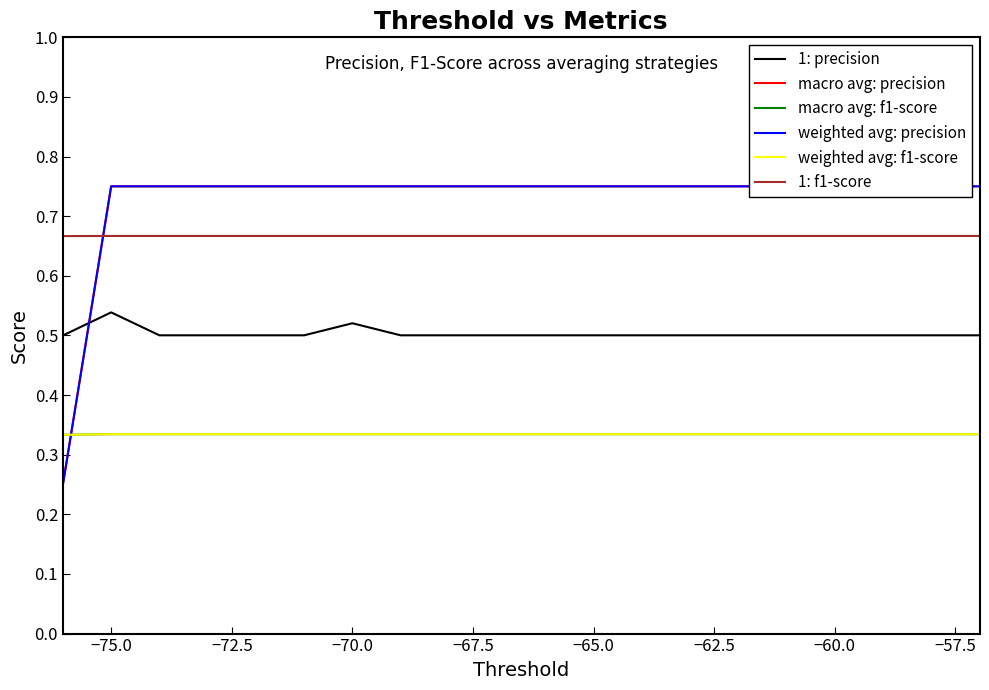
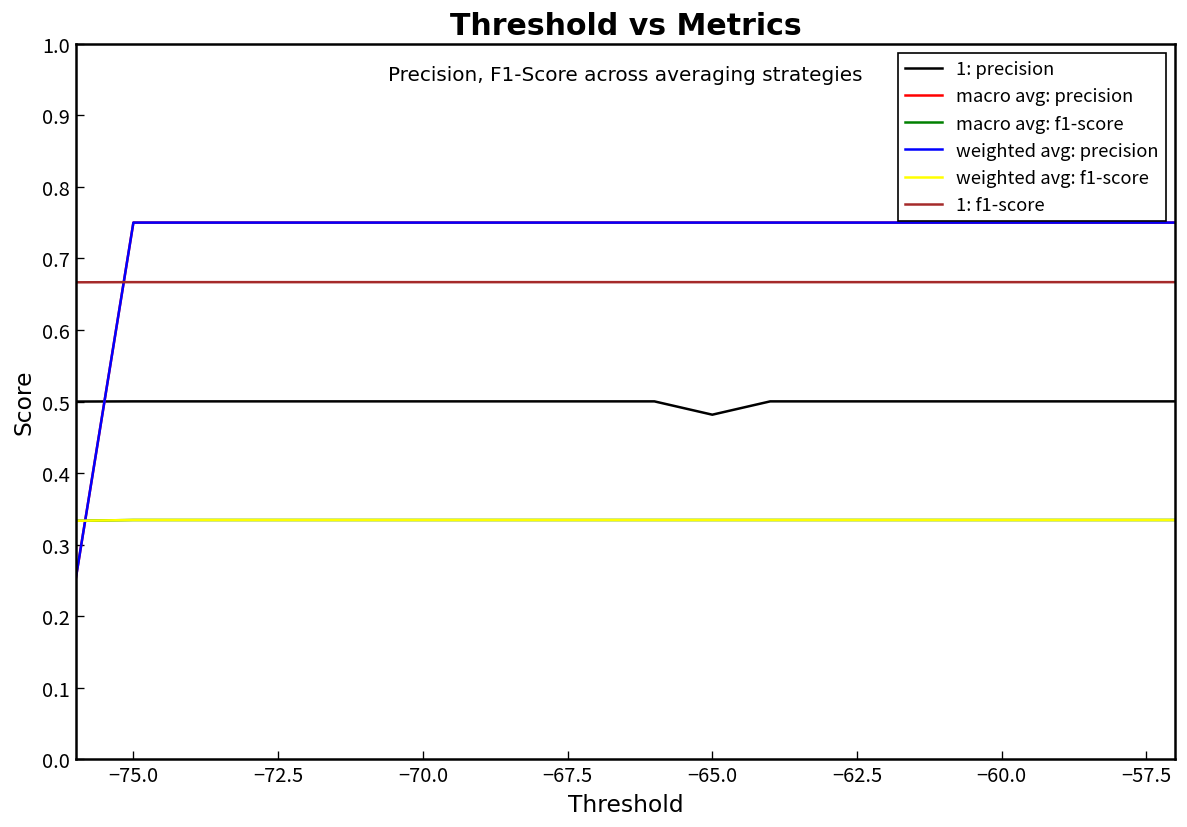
1: precision, −75.0: 0.54 -> 0.50
1: precision, −70.0: 0.52 -> 0.50
1: precision, −65.0: 0.50 -> 0.48
